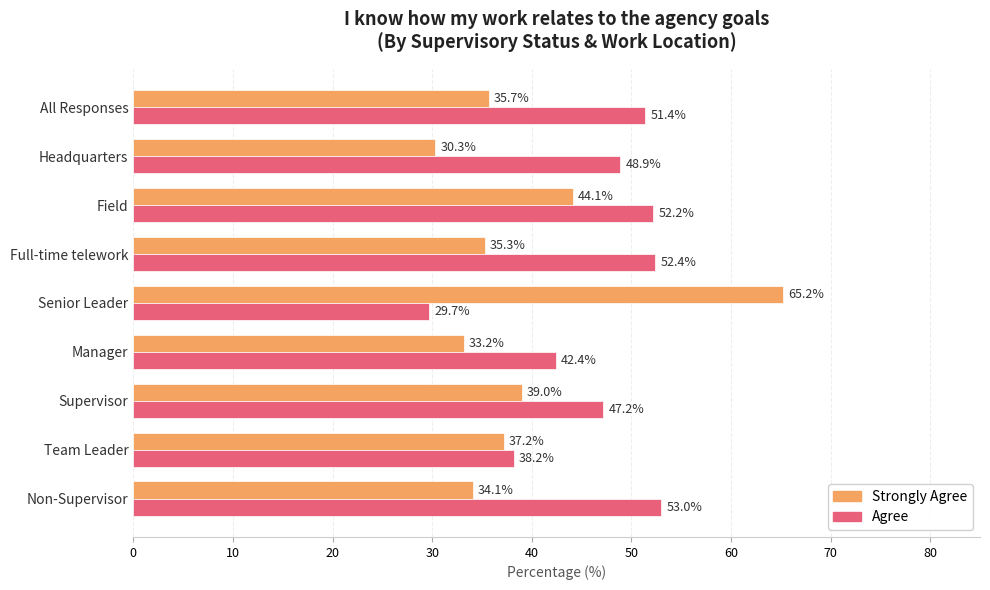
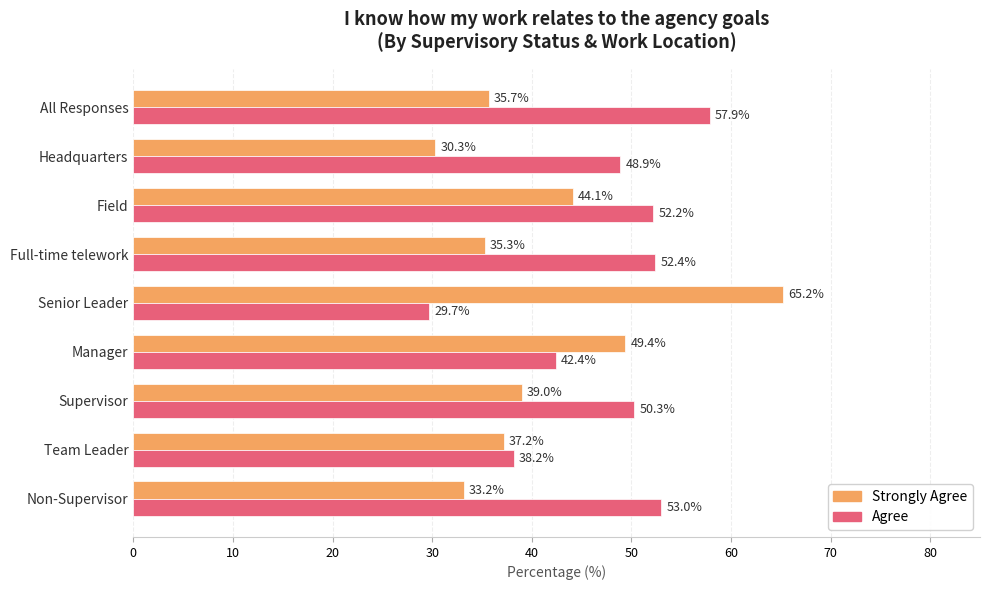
Agree, All Responses: 51.4% -> 57.9%
Strongly Agree, Manager: 33.2% -> 49.4%
Agree, Supervisor: 47.2% -> 50.3%
Strongly Agree, Non-Supervisor: 34.1% -> 33.2%
